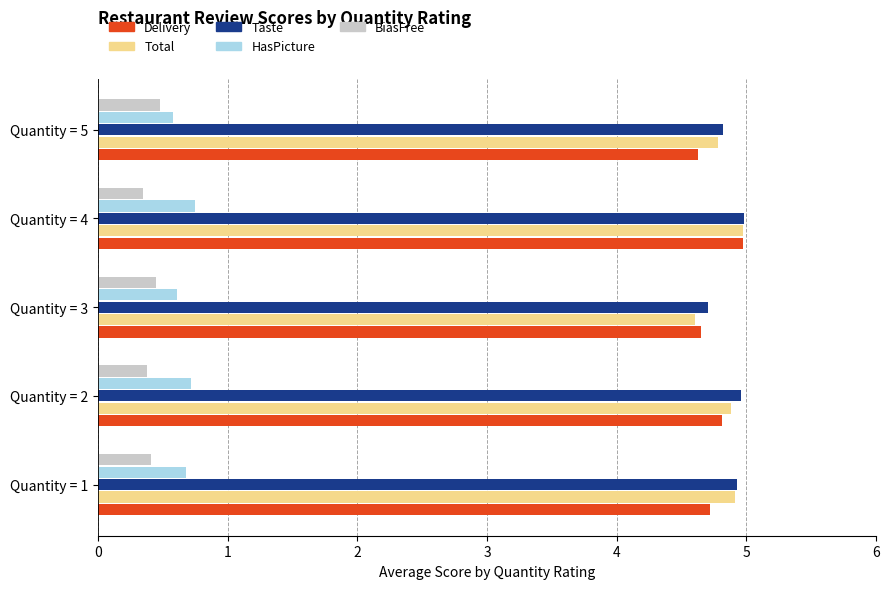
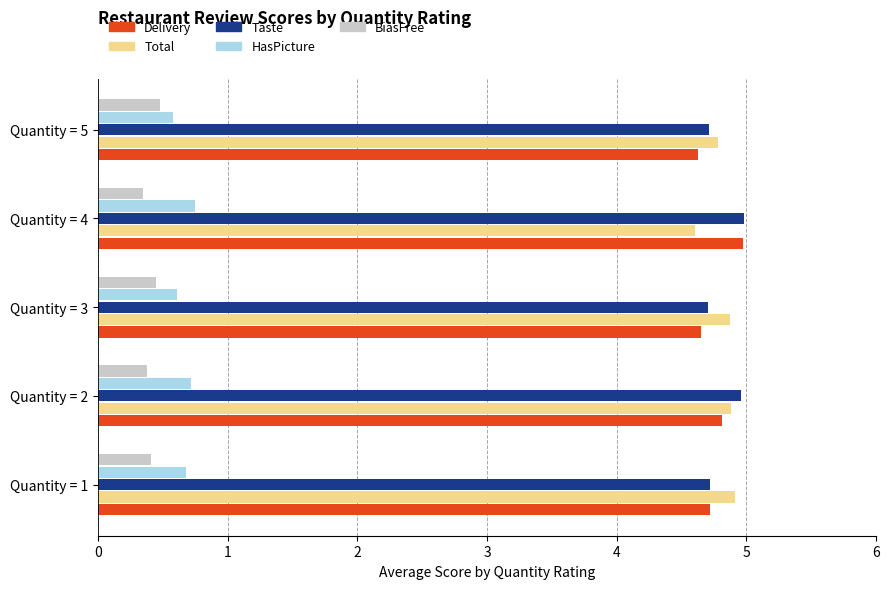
Taste, Quantity = 5: 4.82 -> 4.71
Total, Quantity = 4: 4.97 -> 4.60
Total, Quantity = 3: 4.60 -> 4.87
Taste, Quantity = 1: 4.93 -> 4.72
